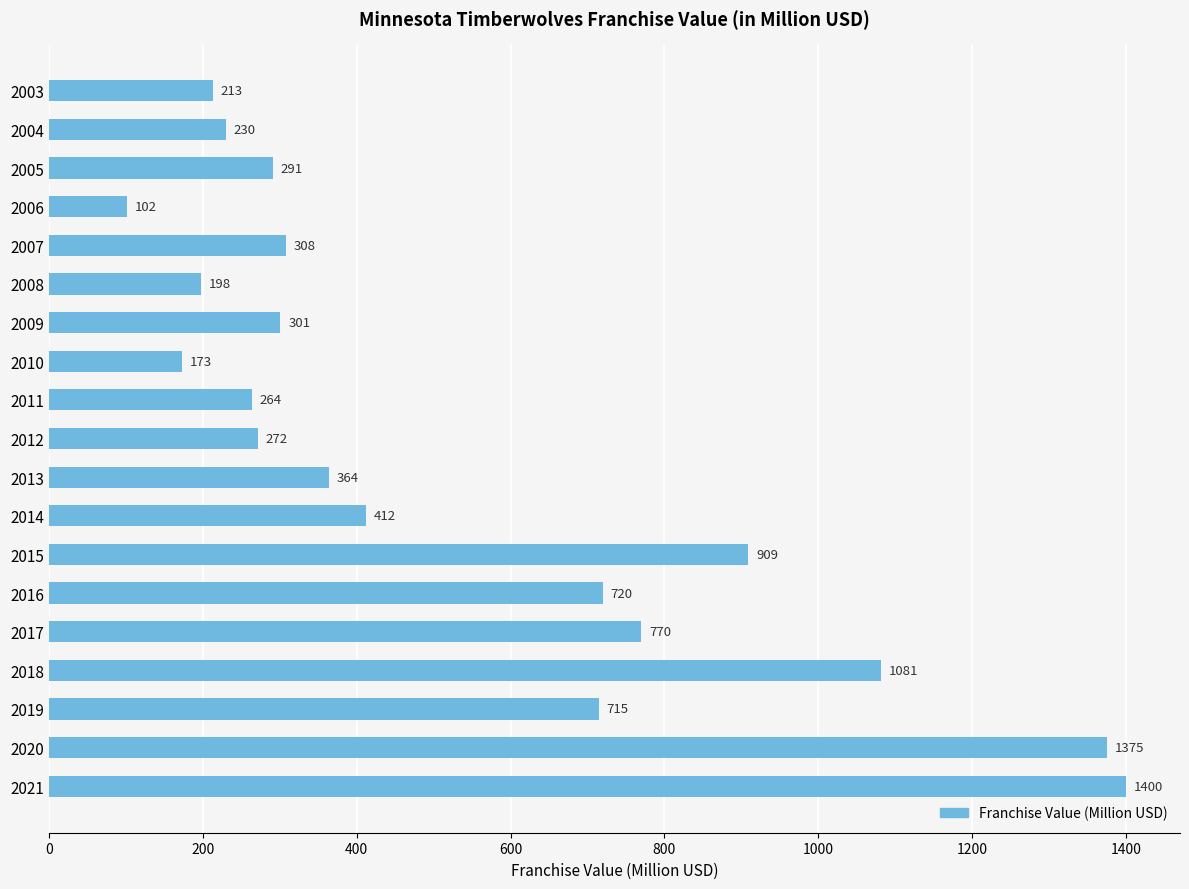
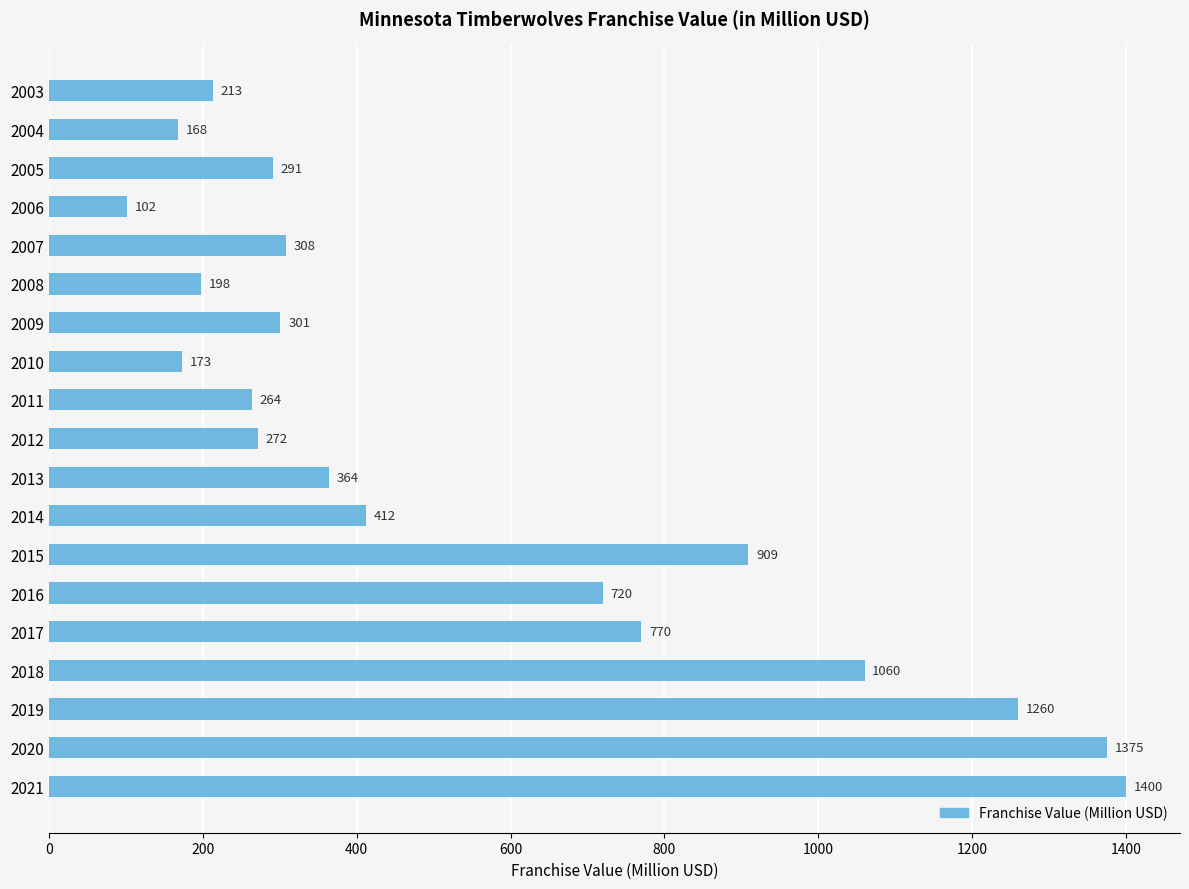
2004: 230 -> 168
2018: 1081 -> 1060
2019: 715 -> 1260
